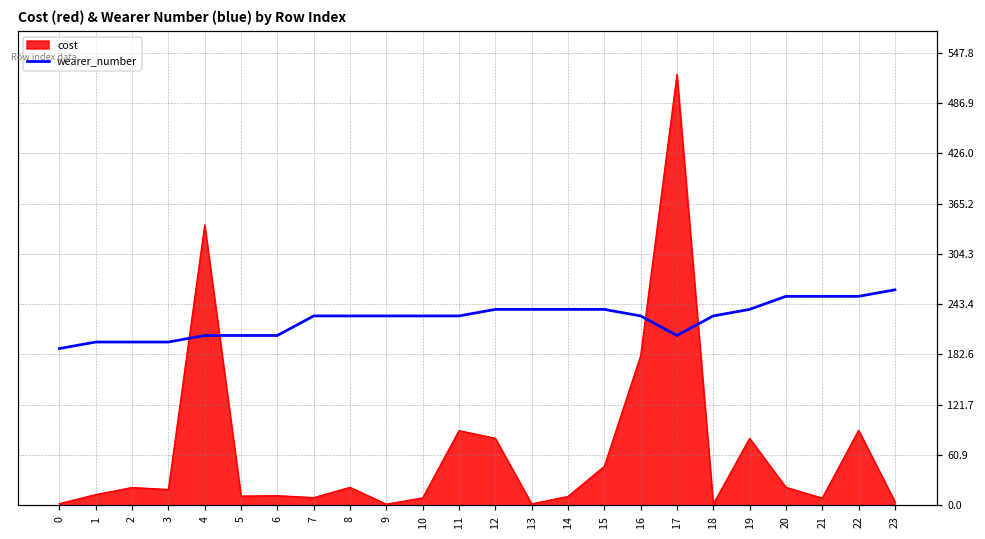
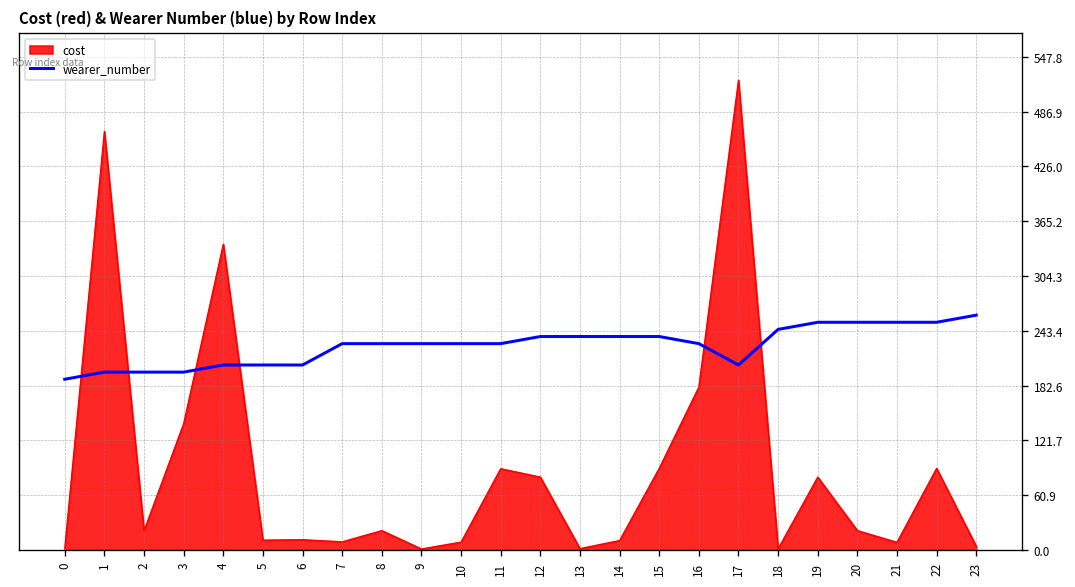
cost, 1: 10 -> 460
cost, 3: 20 -> 140
cost, 15: 50 -> 90
wearer_number, 18: 230 -> 250
wearer_number, 19: 240 -> 250
